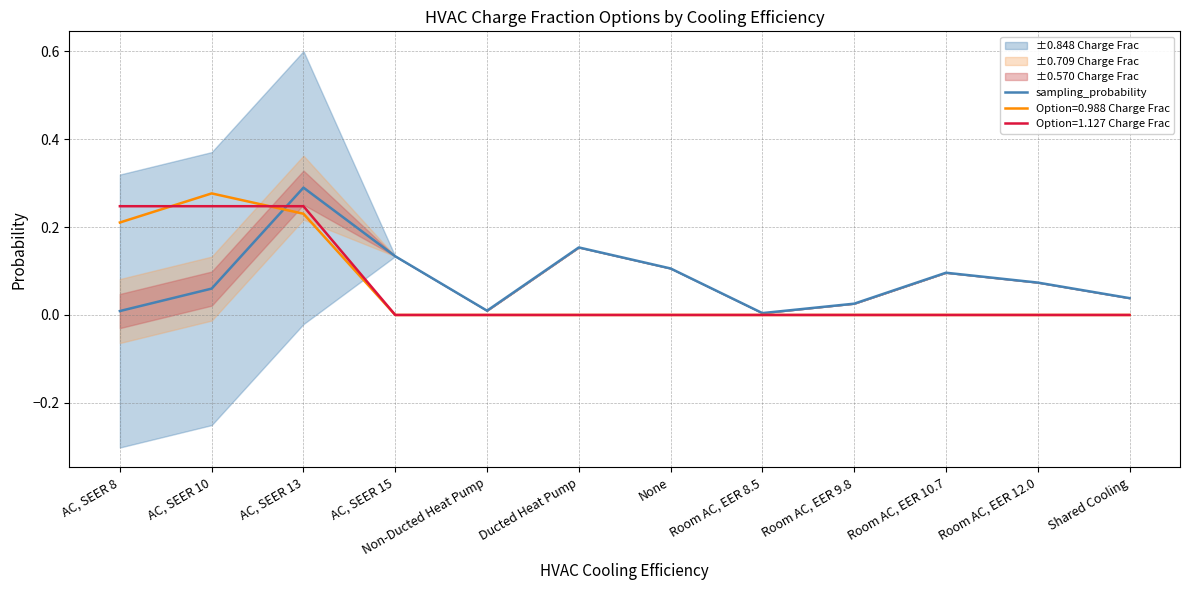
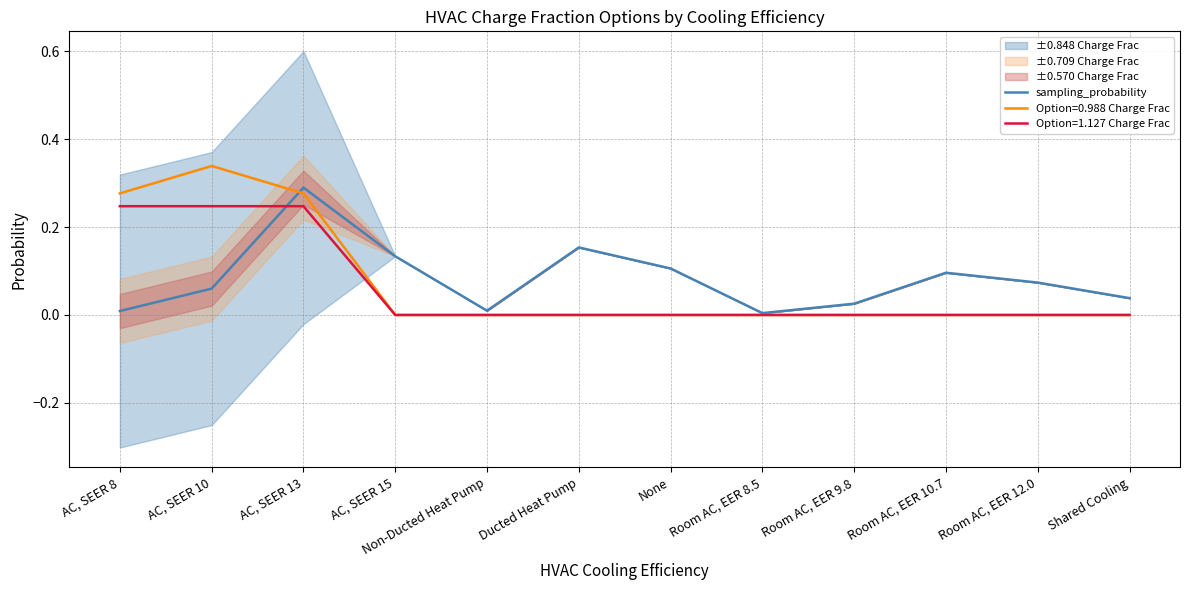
Option=0.988 Charge Frac, AC, SEER 8: 0.21 -> 0.28
Option=0.988 Charge Frac, AC, SEER 10: 0.28 -> 0.34
Option=0.988 Charge Frac, AC, SEER 13: 0.23 -> 0.28
